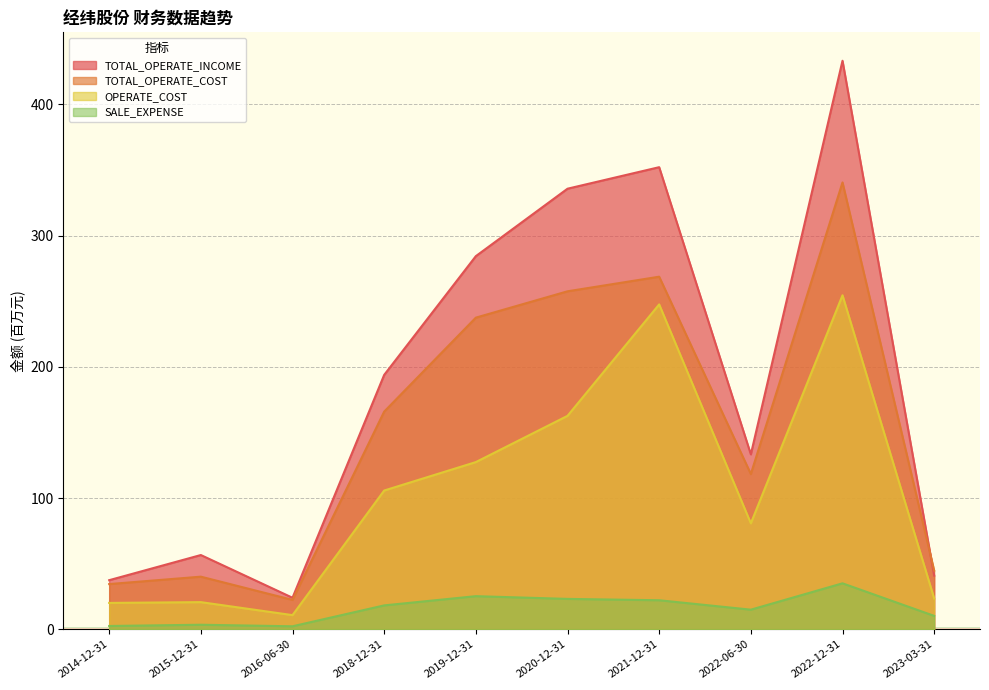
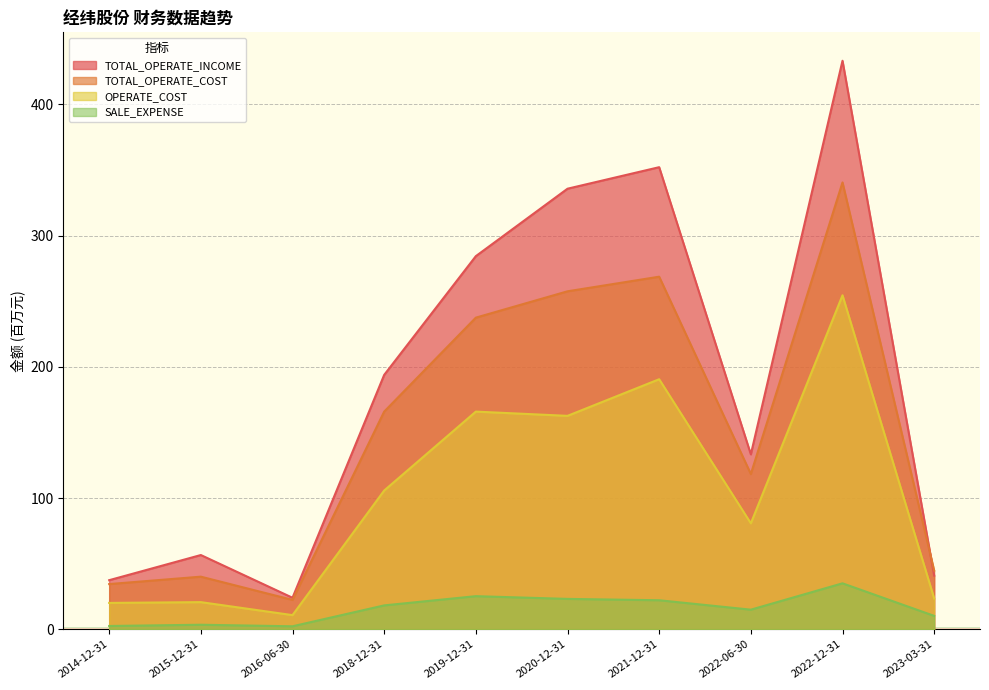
OPERATE_COST, 2019-12-31: 127 -> 166
OPERATE_COST, 2021-12-31: 248 -> 191
